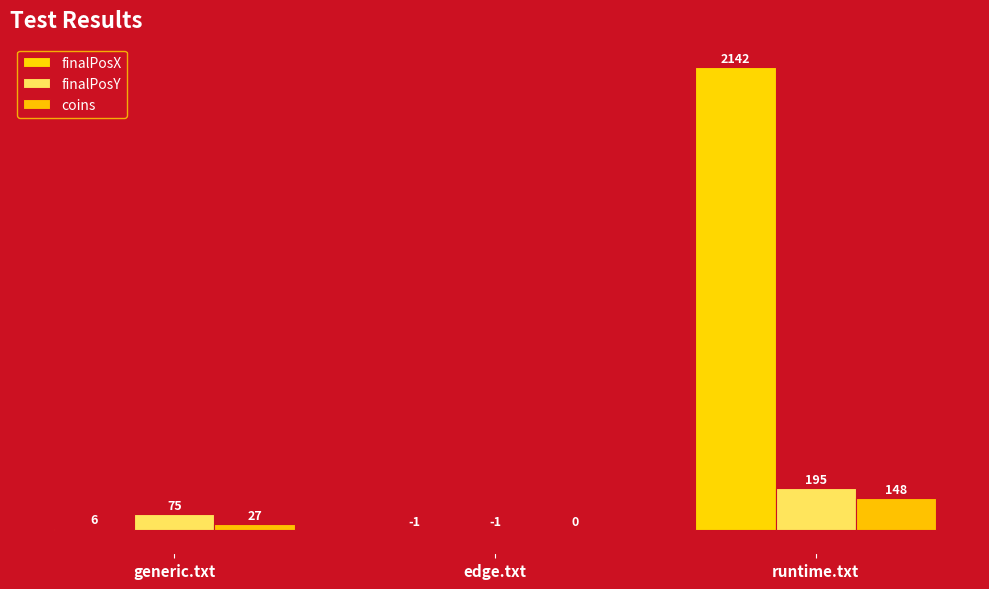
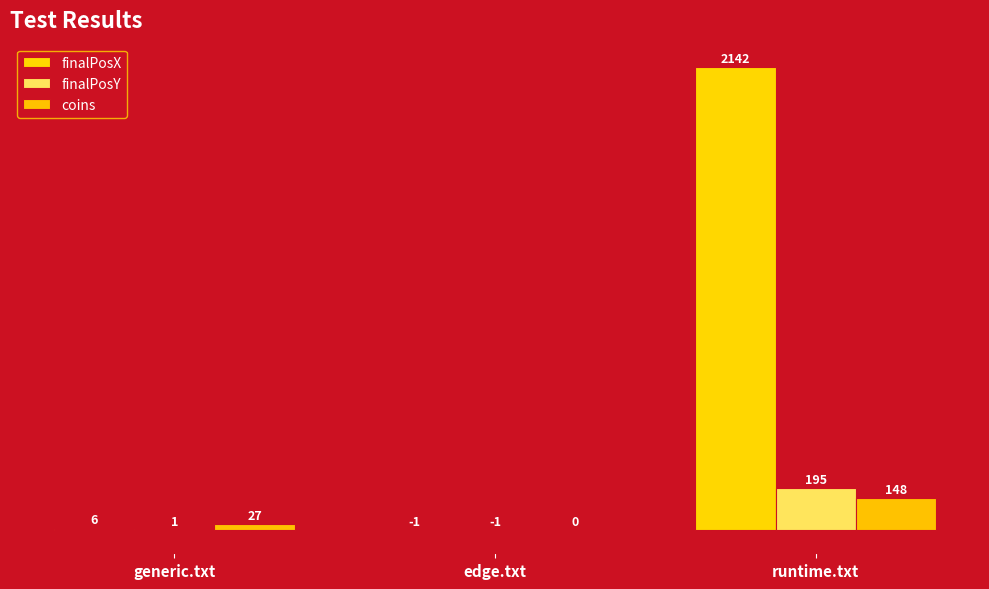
finalPosY, generic.txt: 75 -> 1
